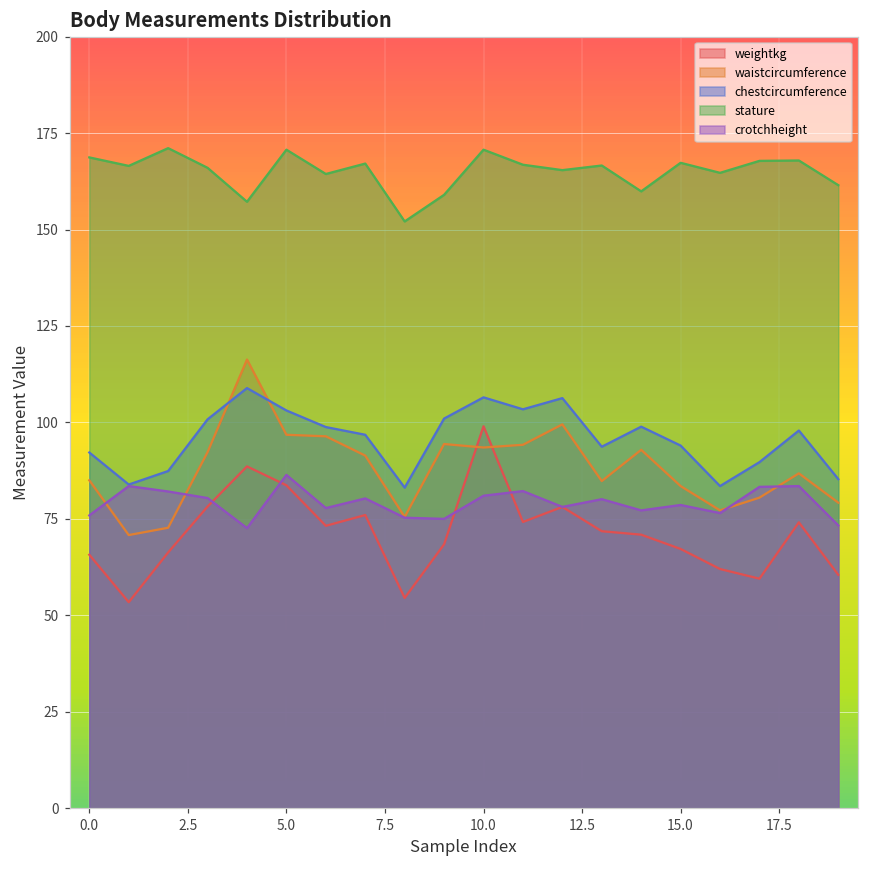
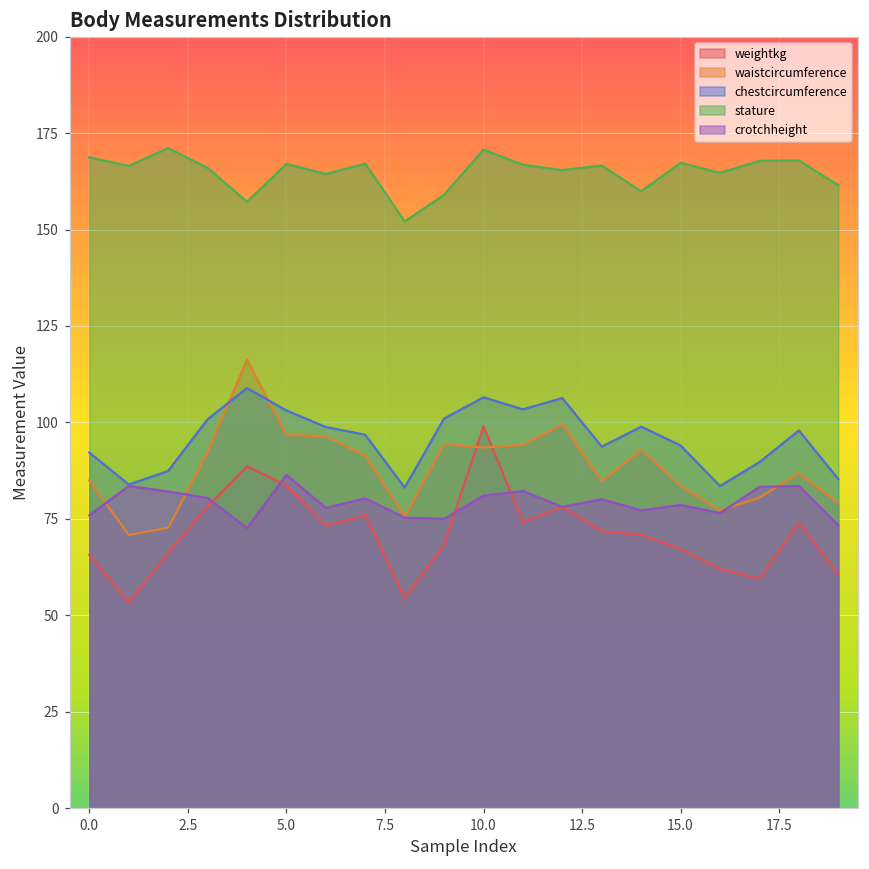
stature, 5.0: 171 -> 167
